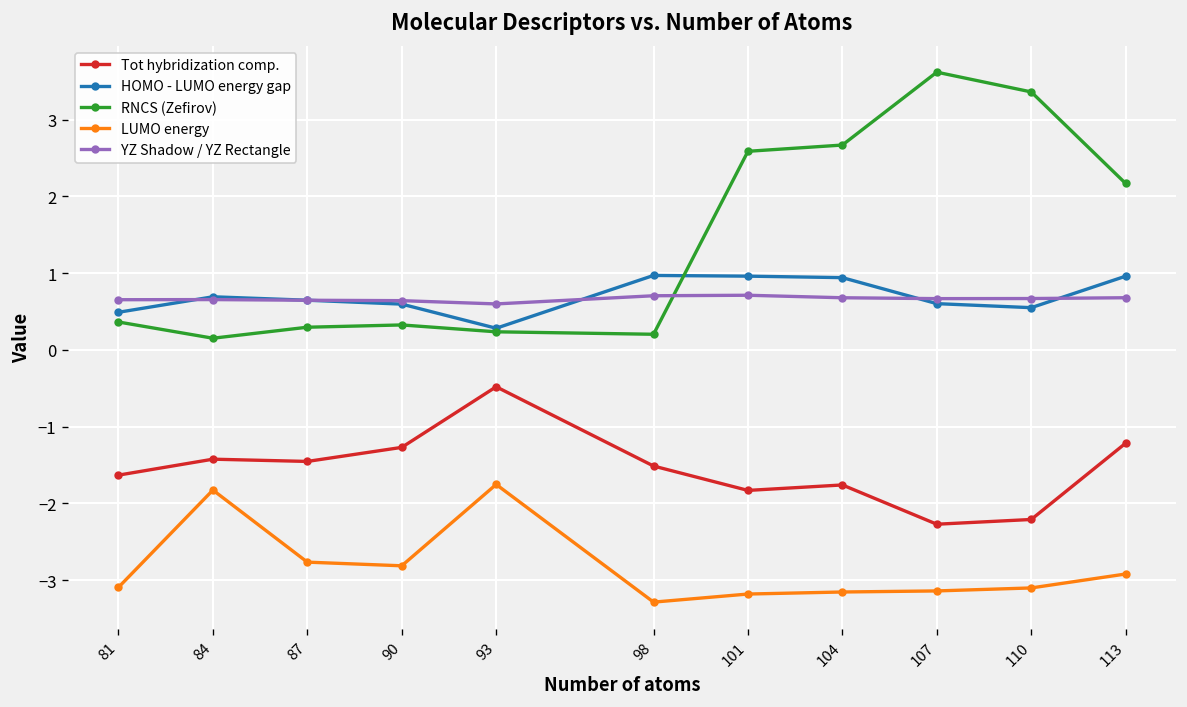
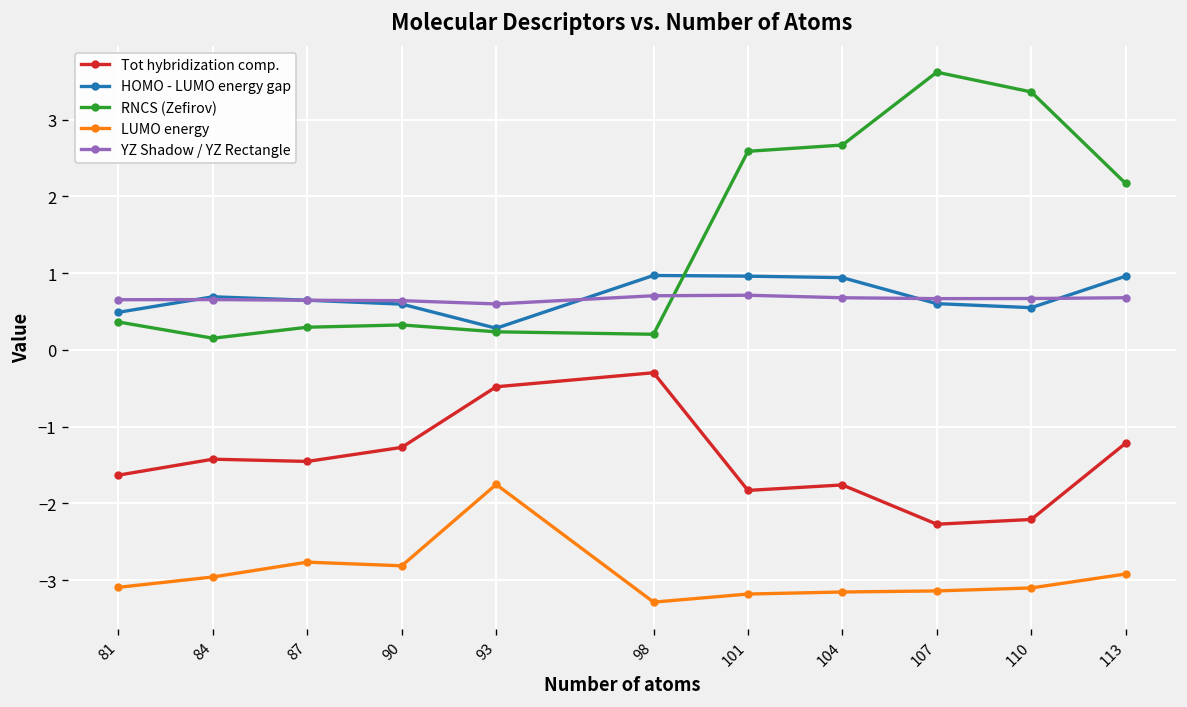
LUMO energy, 84: -1.8 -> -3.0
Tot hybridization comp., 98: -1.5 -> -0.3
